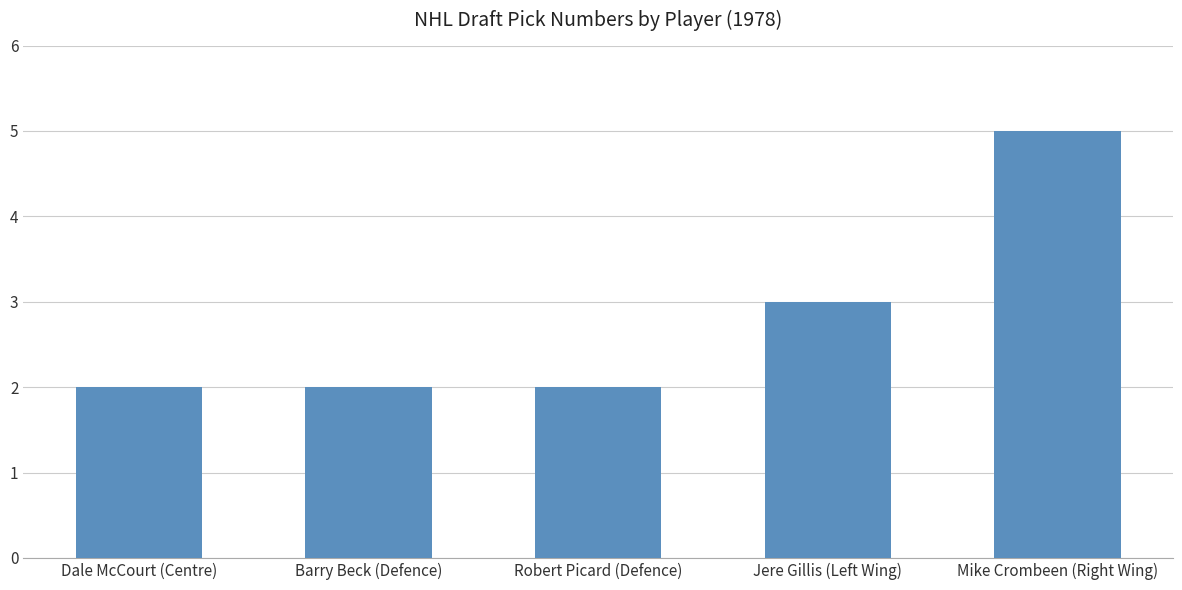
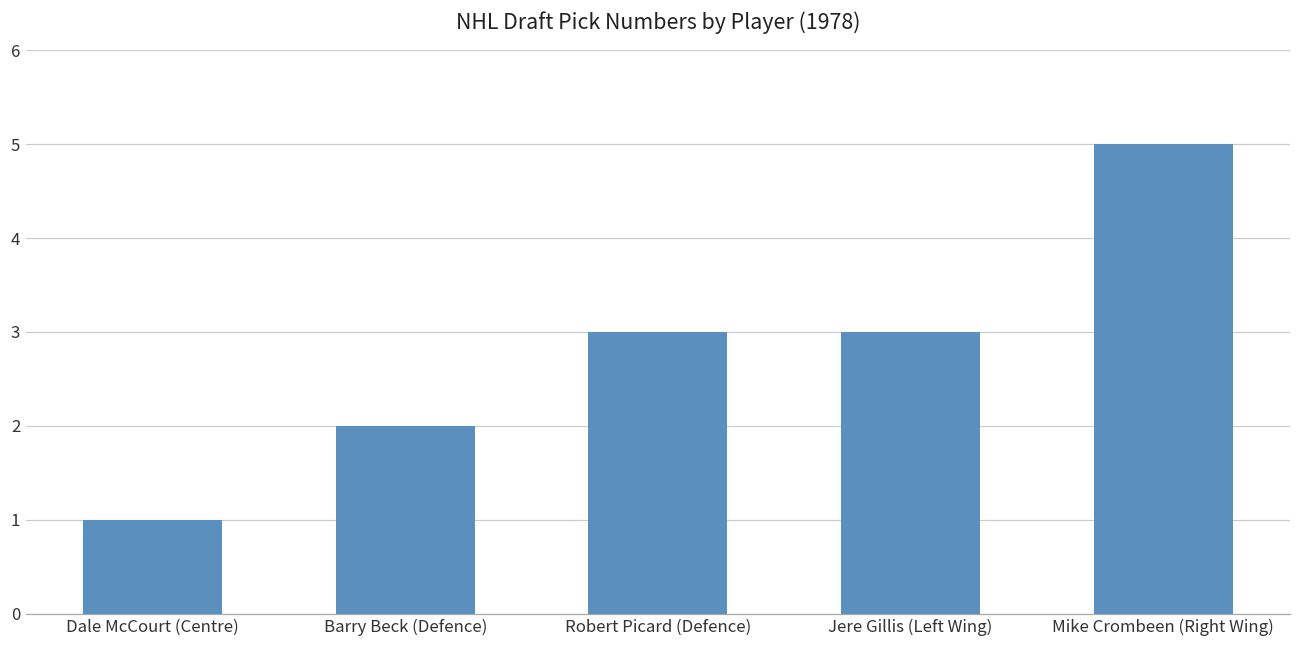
Dale McCourt (Centre): 2 -> 1
Robert Picard (Defence): 2 -> 3
